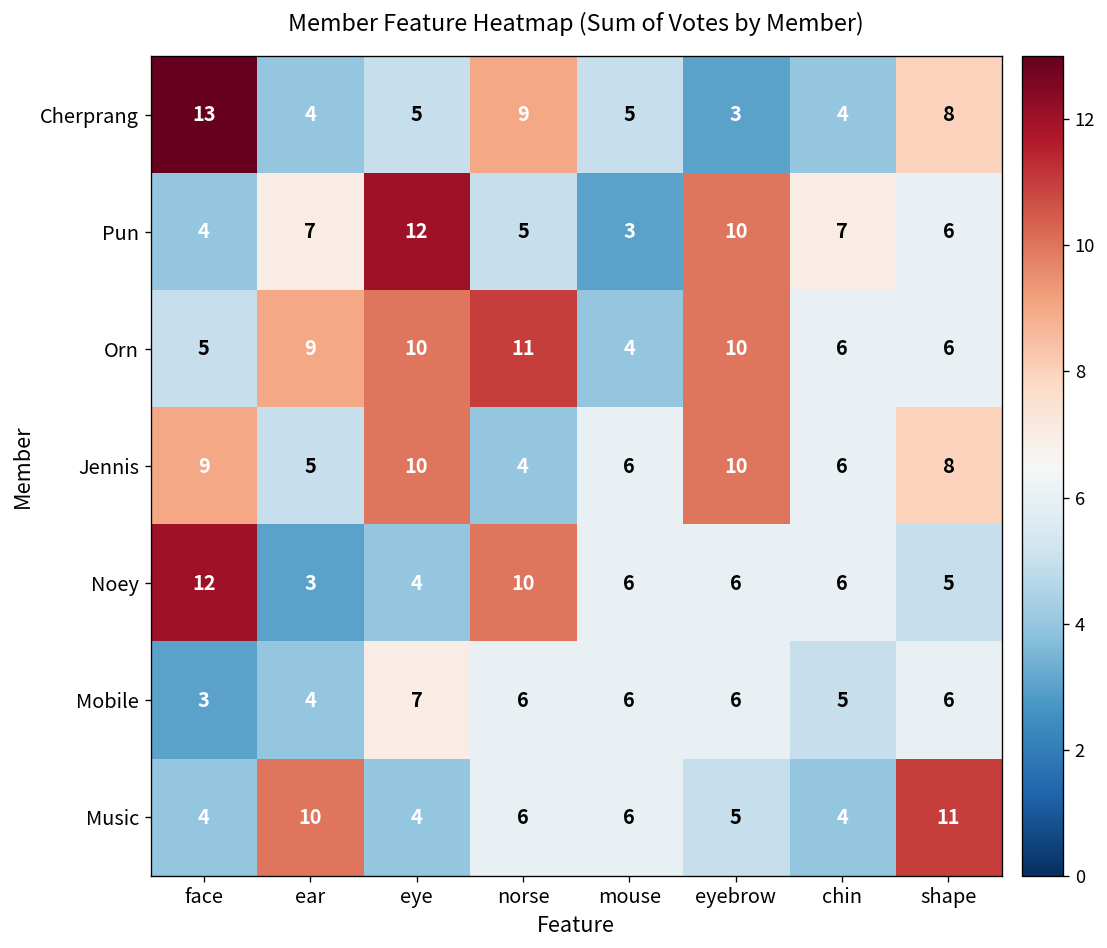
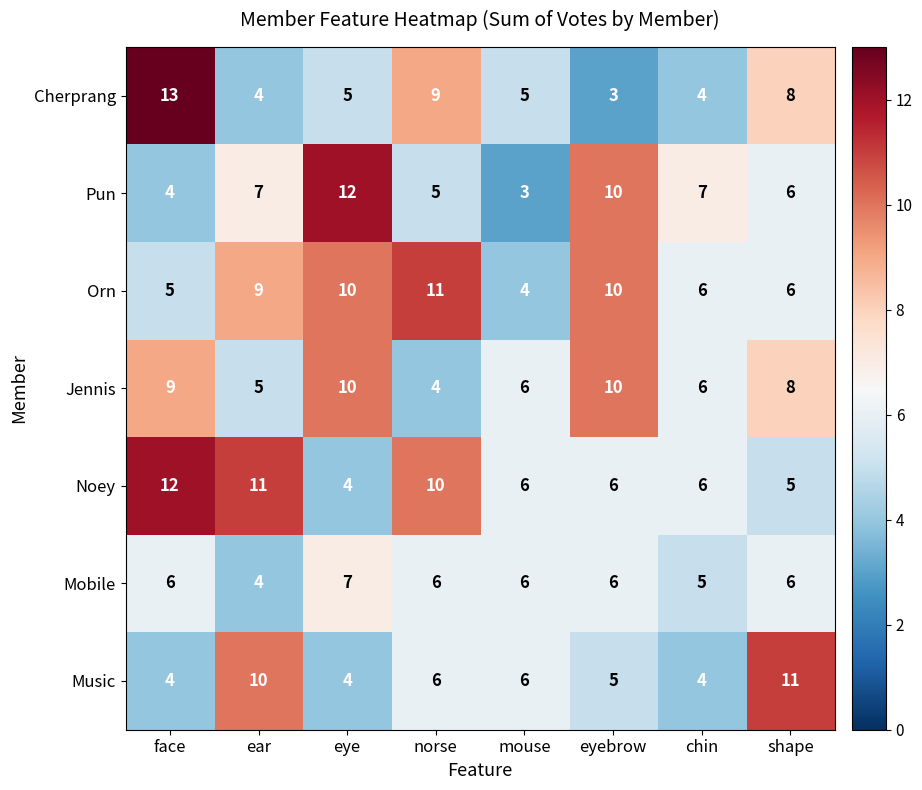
Noey, ear: 3 -> 11
Mobile, face: 3 -> 6
